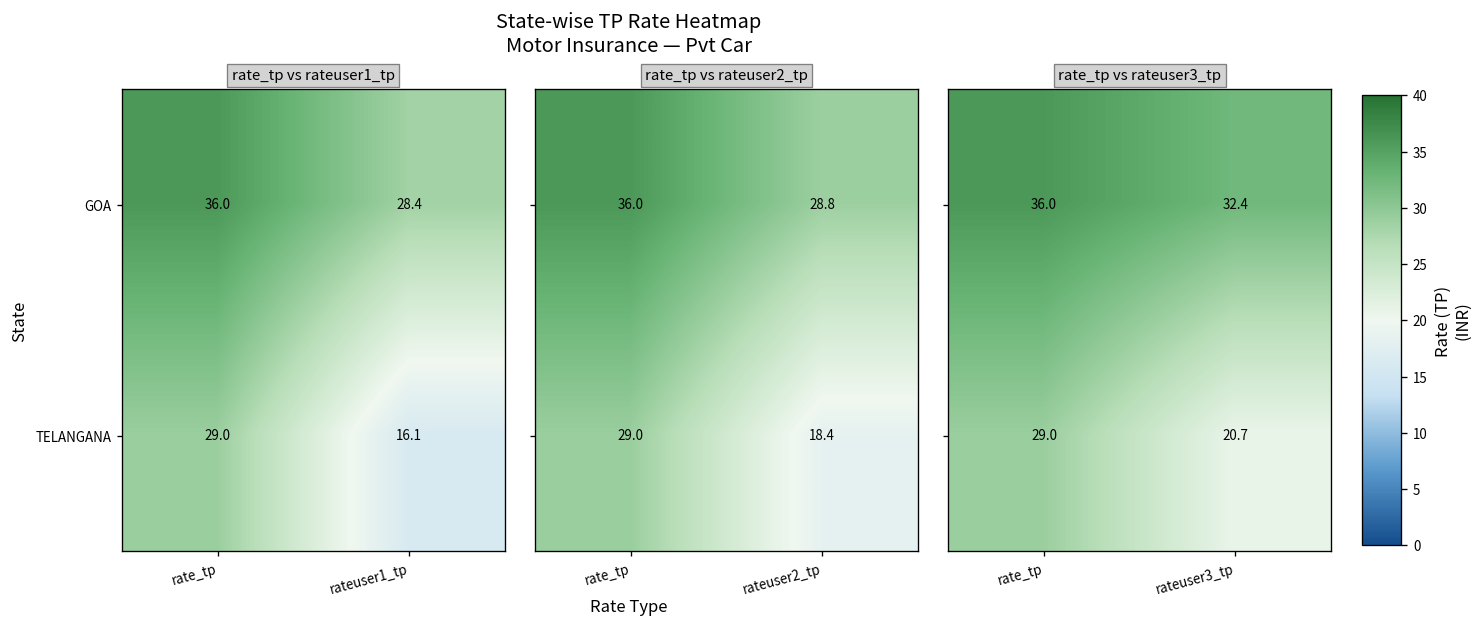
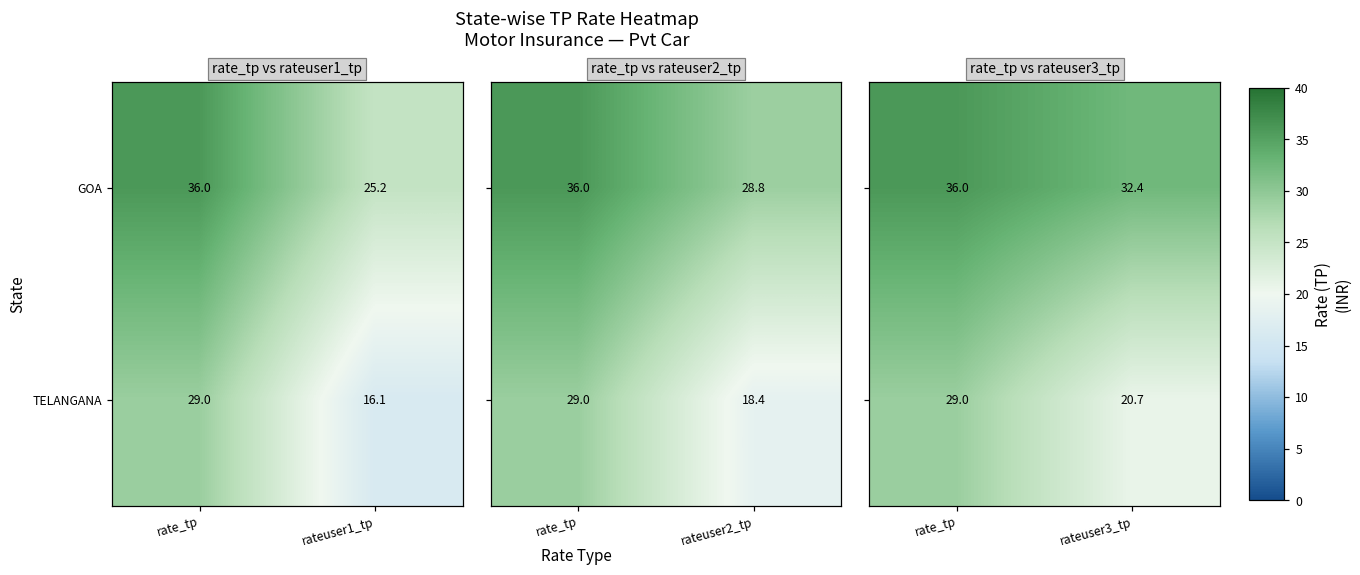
rate_tp vs rateuser1_tp, GOA, rateuser1_tp: 28.4 -> 25.2
